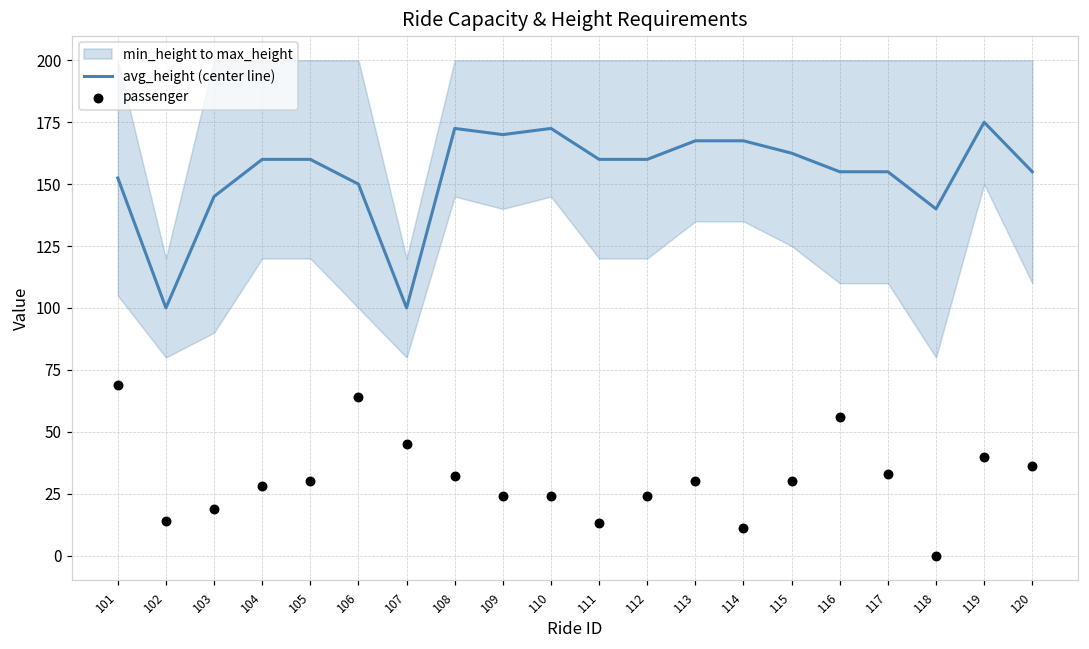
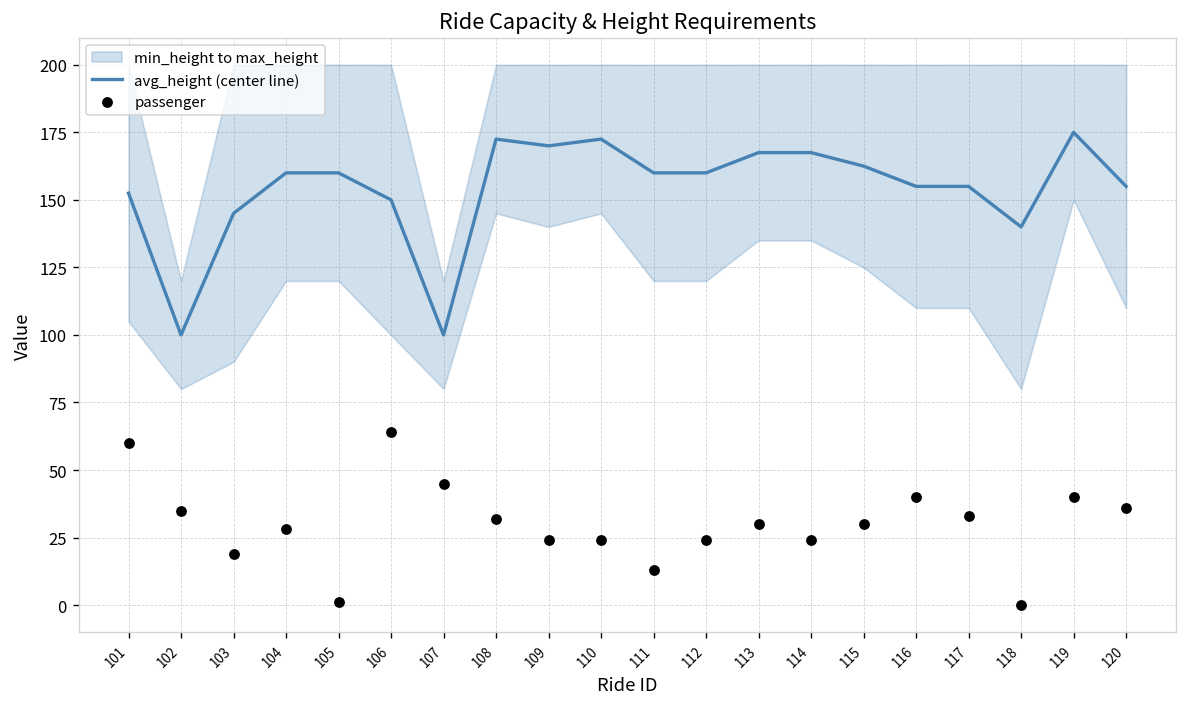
passenger, 101: 69 -> 60
passenger, 102: 14 -> 35
passenger, 105: 30 -> 1
passenger, 114: 11 -> 24
passenger, 116: 56 -> 40
